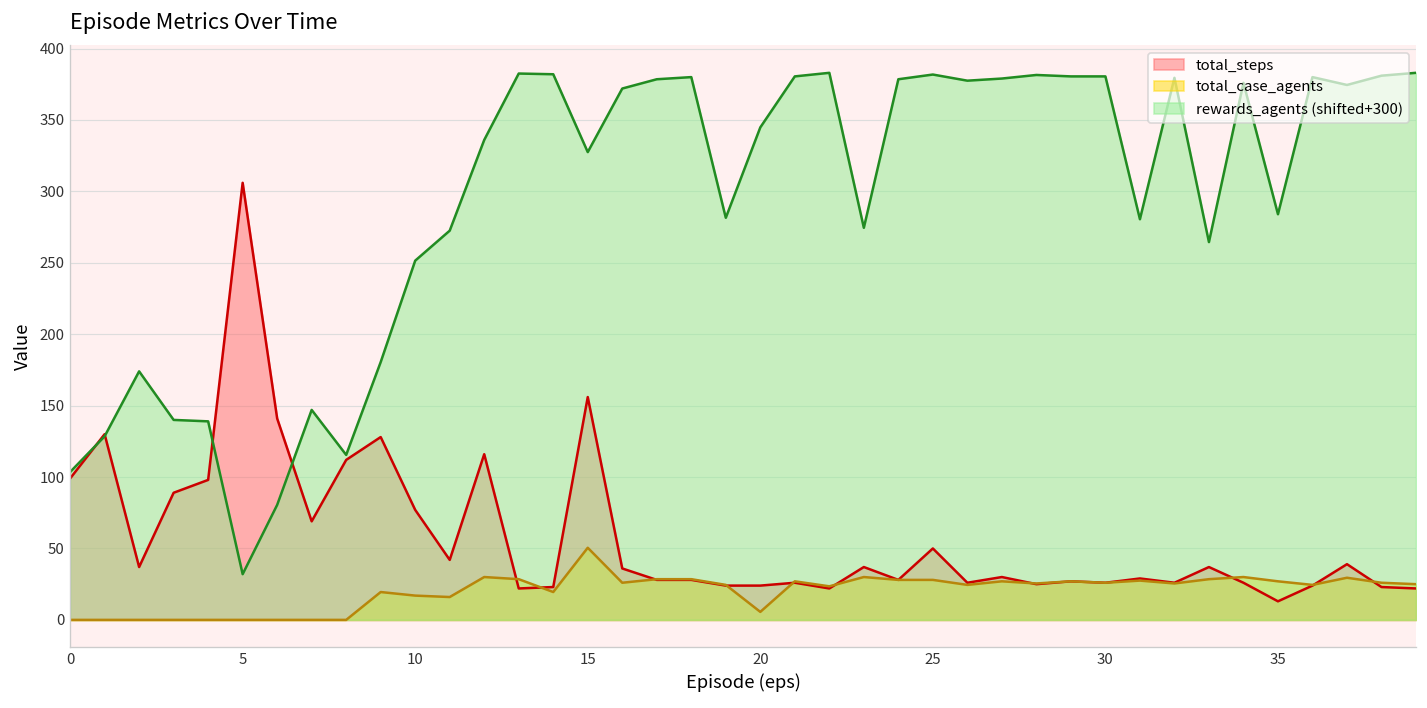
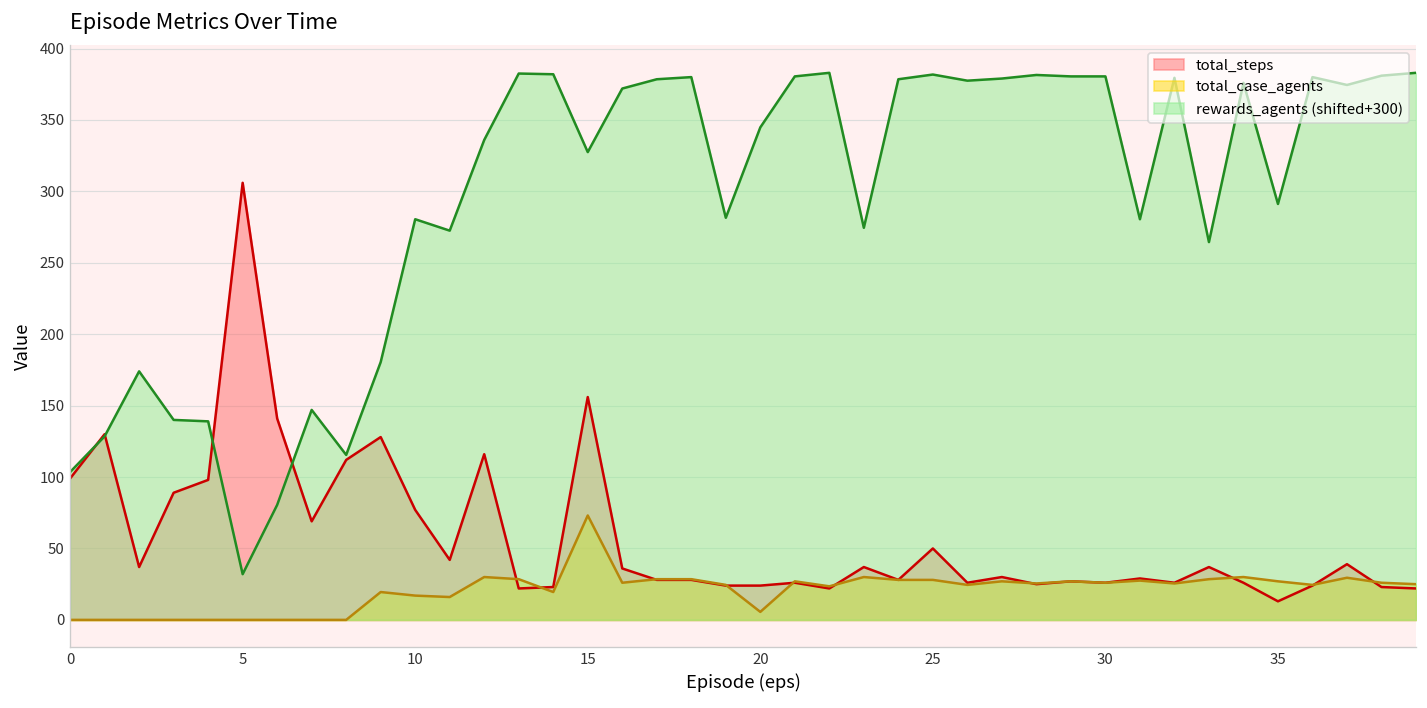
rewards_agents (shifted+300), 10: 252 -> 281
total_case_agents, 15: 51 -> 73
rewards_agents (shifted+300), 35: 284 -> 291
